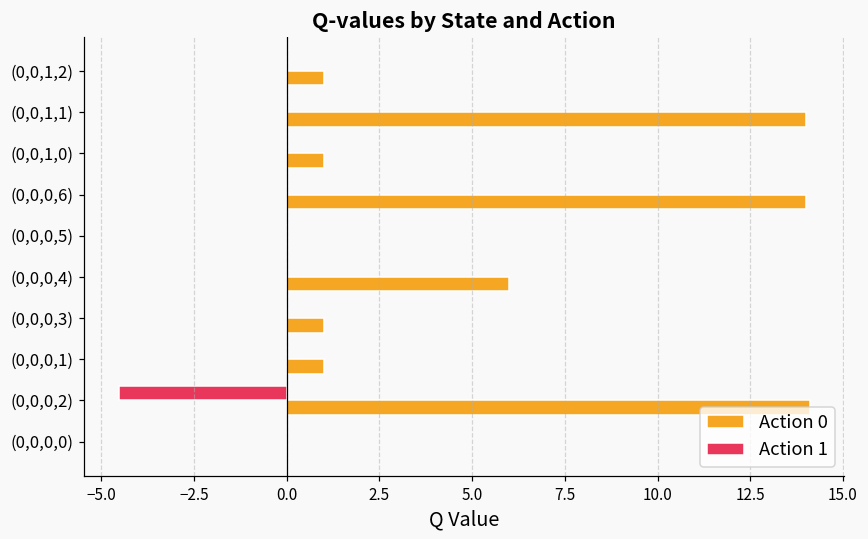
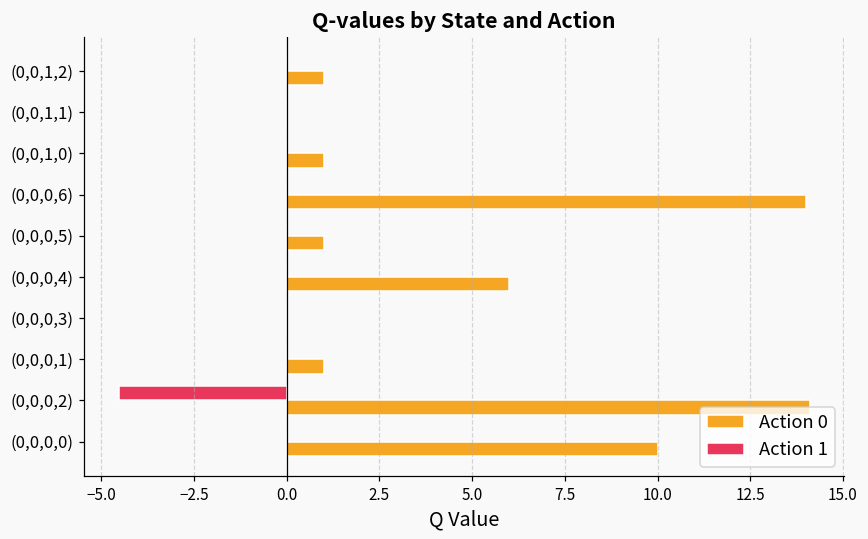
Action 0, (0,0,1,1): 14 -> 0
Action 0, (0,0,0,5): 0 -> 1
Action 0, (0,0,0,3): 1 -> 0
Action 0, (0,0,0,0): 0 -> 10
